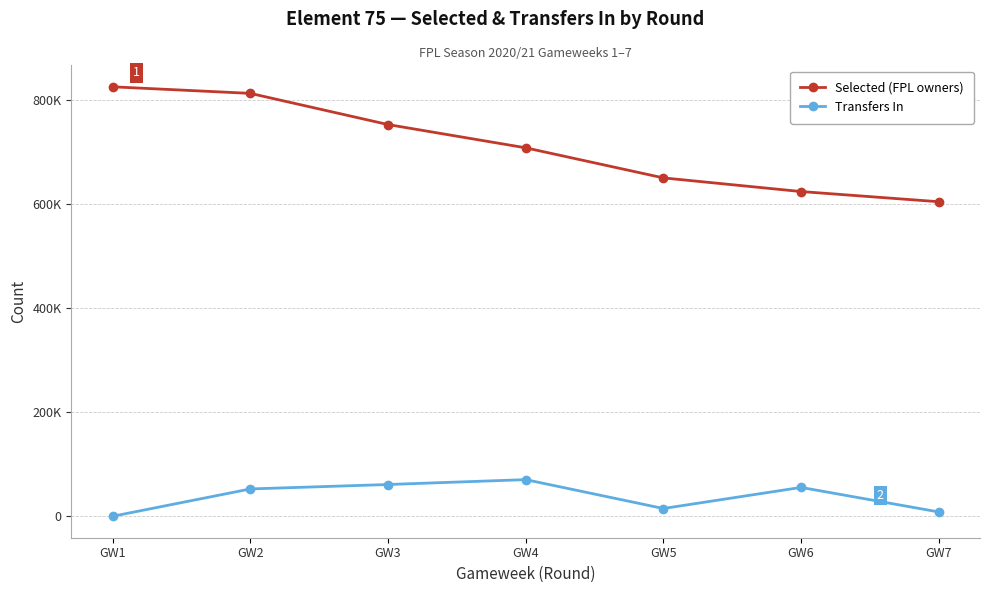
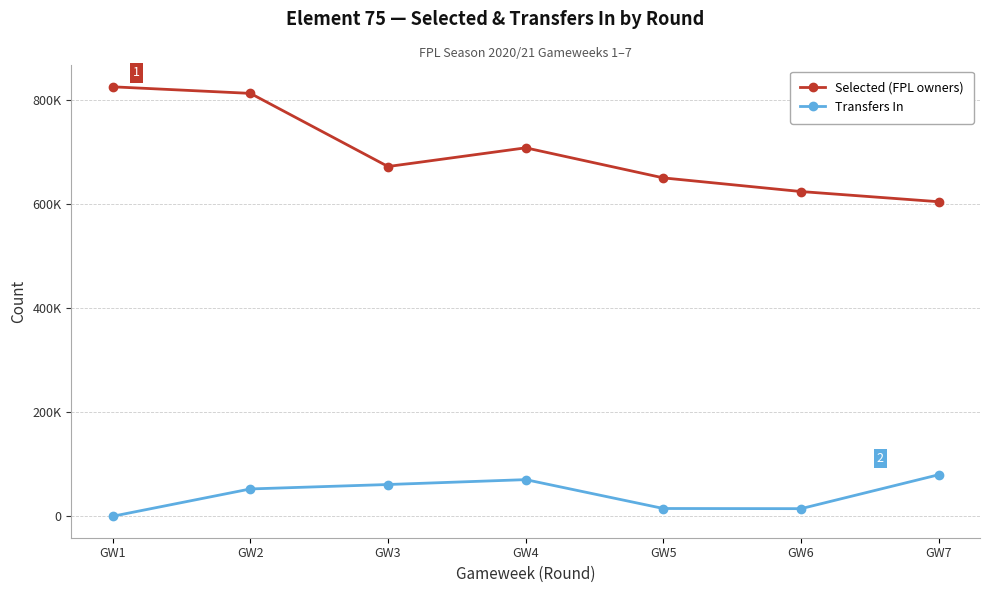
Selected (FPL owners), GW3: 750000 -> 670000
Transfers In, GW6: 60000 -> 10000
Transfers In, GW7: 10000 -> 80000
